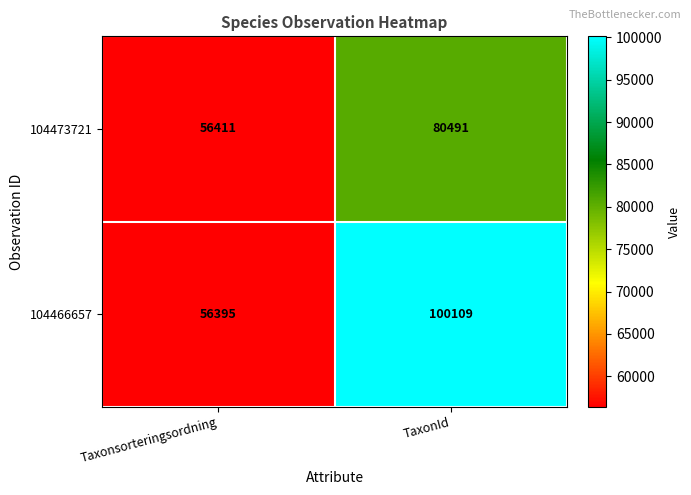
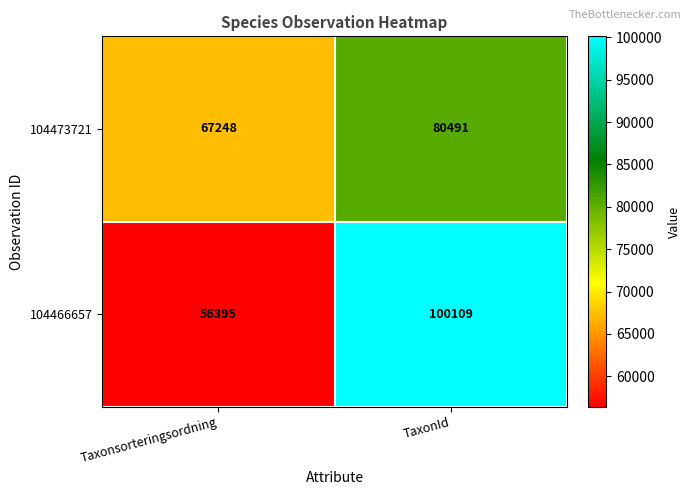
104473721, Taxonsorteringsordning: 56411 -> 67248
